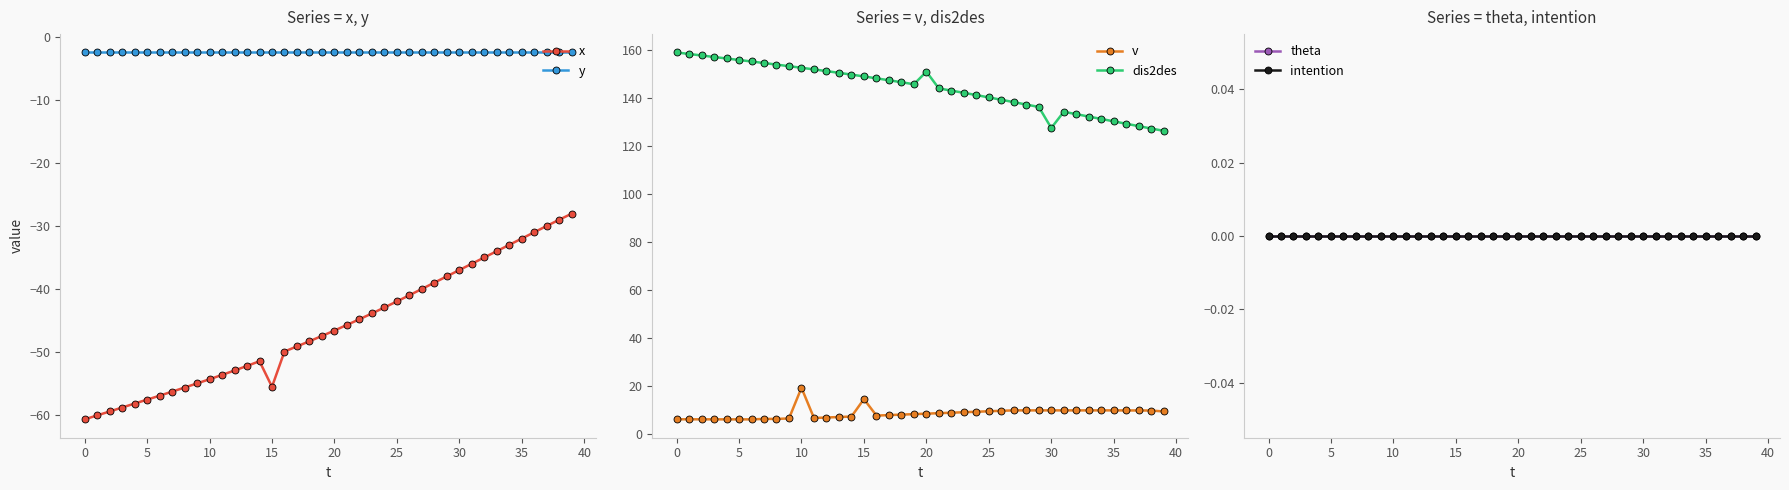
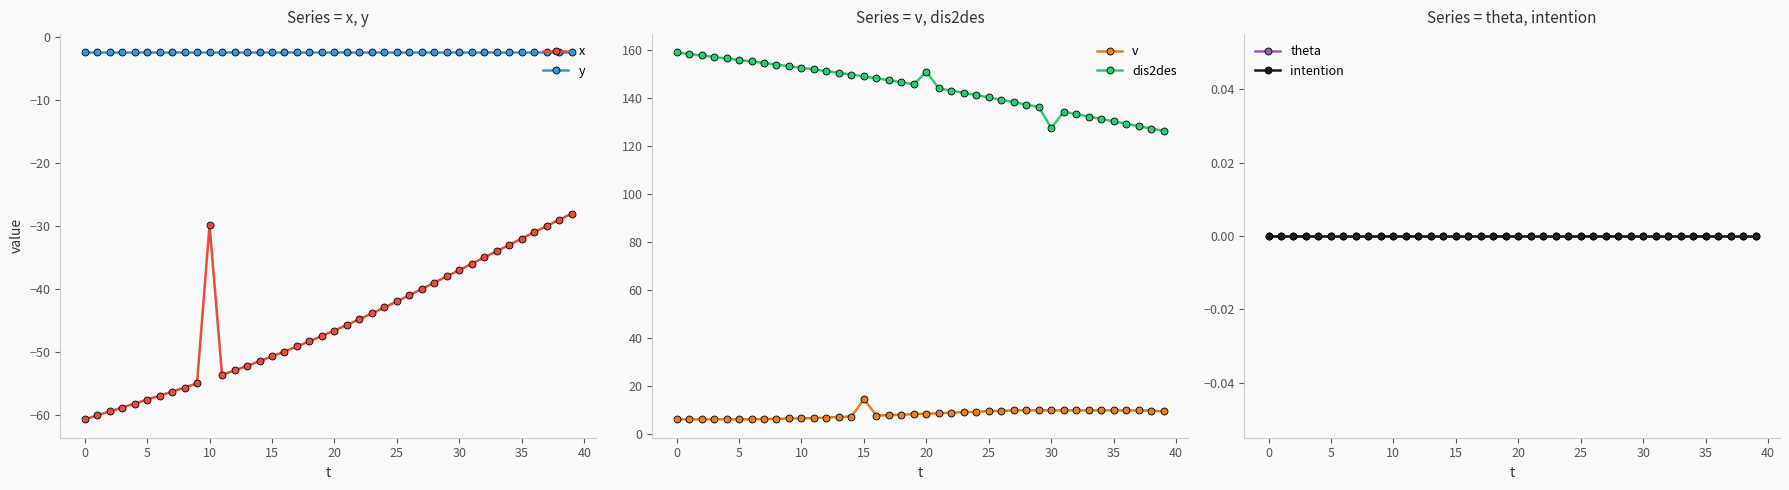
Series = x, y, x, 10: -54 -> -30
Series = x, y, x, 15: -56 -> -51
Series = v, dis2des, v, 10: 19 -> 7
